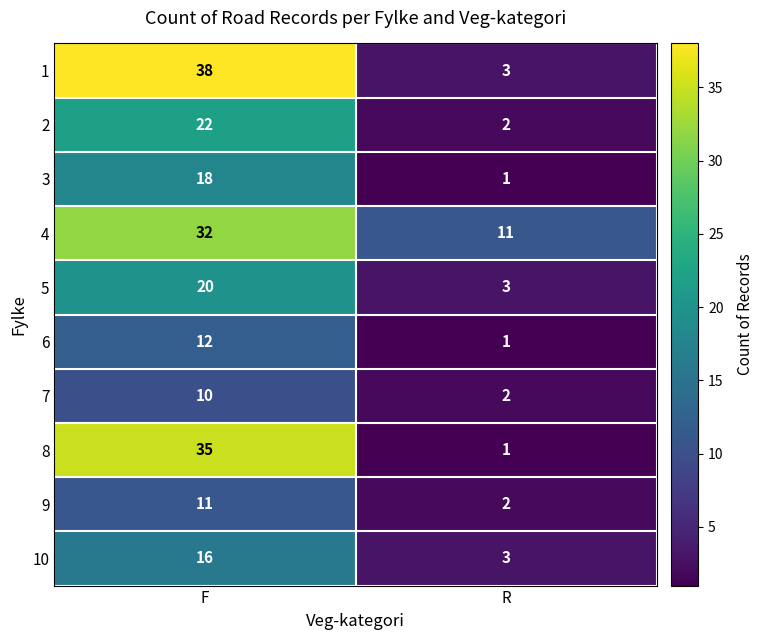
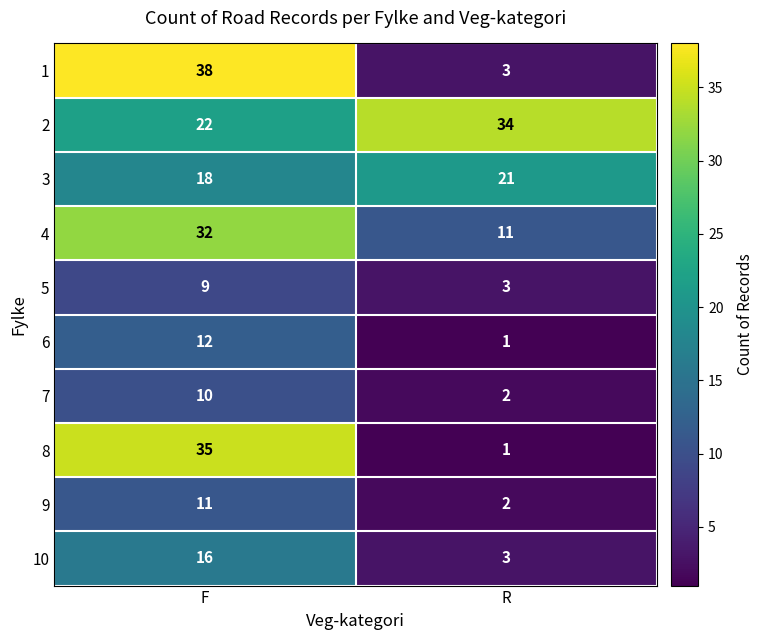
2, R: 2 -> 34
3, R: 1 -> 21
5, F: 20 -> 9
